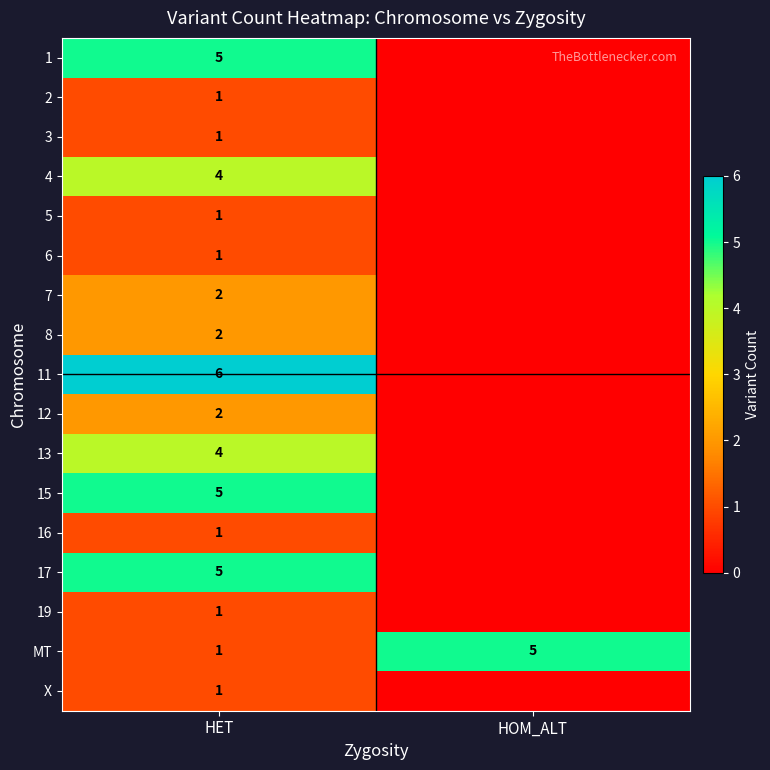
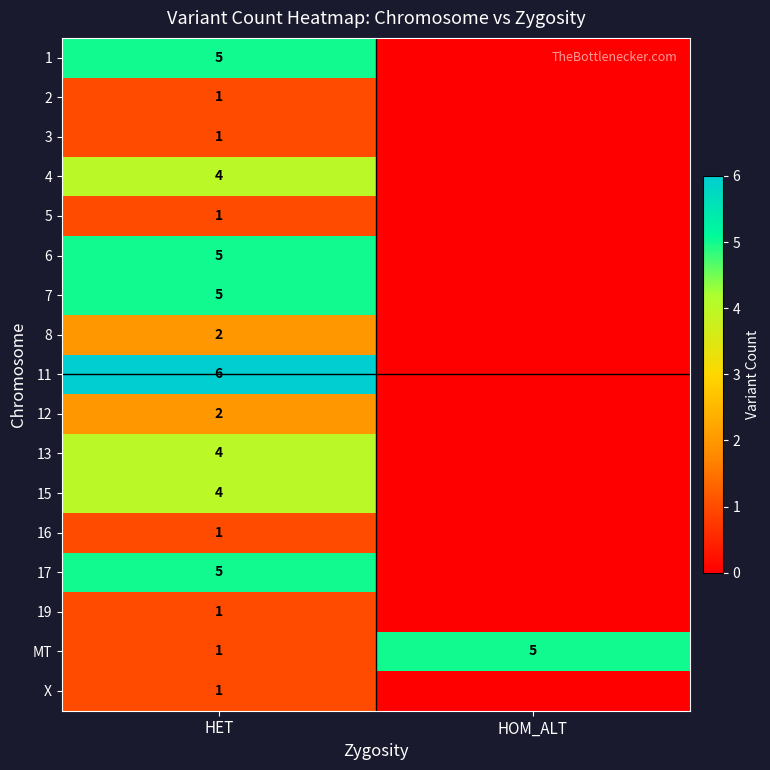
6, HET: 1 -> 5
7, HET: 2 -> 5
15, HET: 5 -> 4
